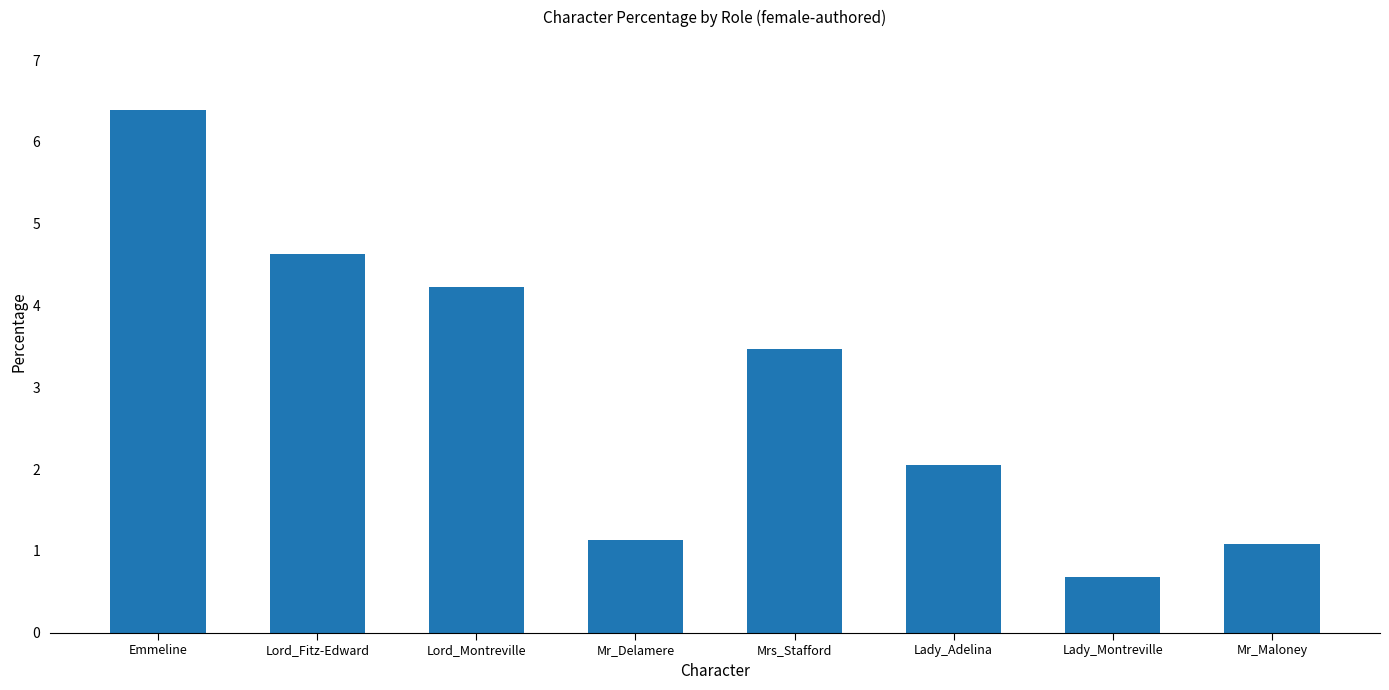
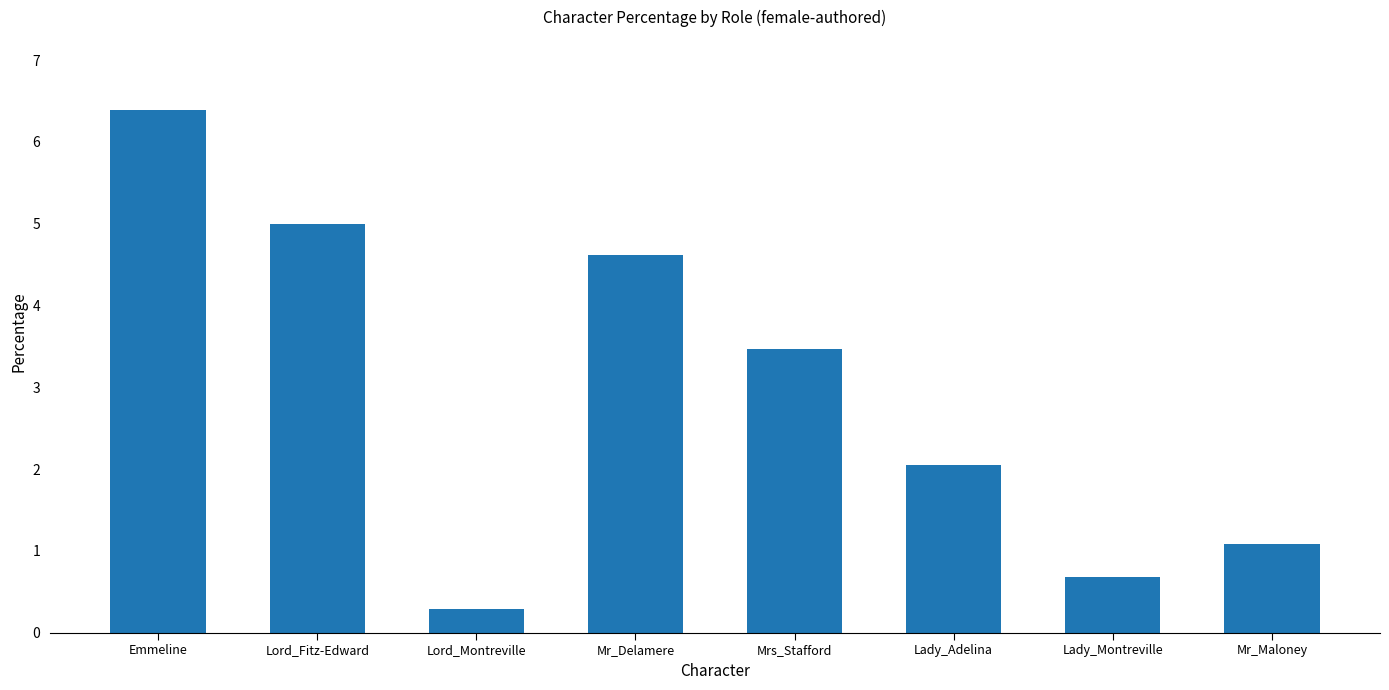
Lord_Fitz-Edward: 4.6 -> 5.0
Lord_Montreville: 4.2 -> 0.3
Mr_Delamere: 1.1 -> 4.6
